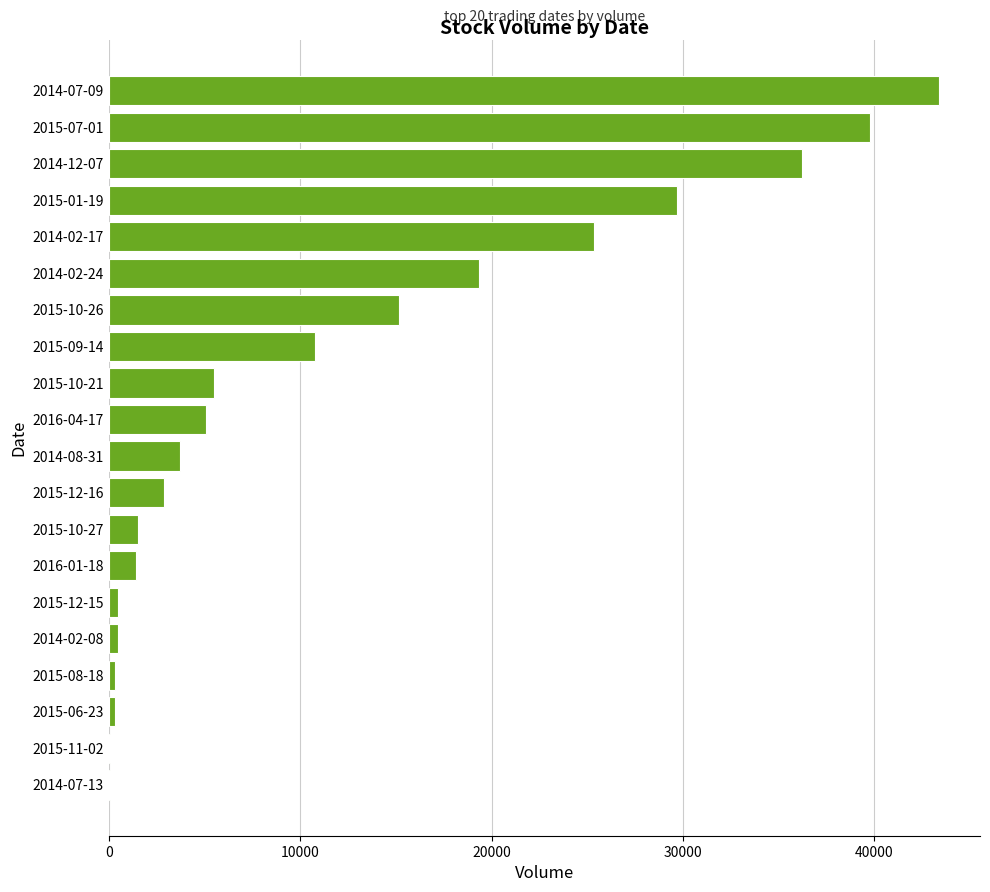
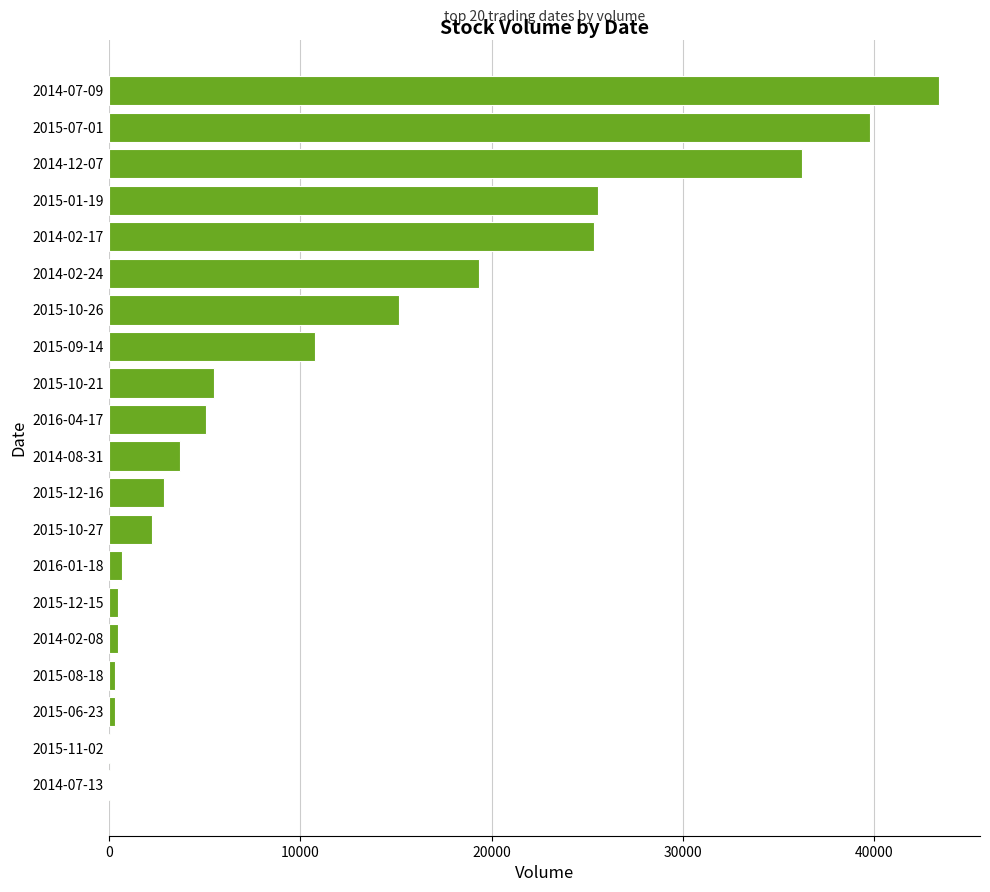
2015-01-19: 29700 -> 25500
2015-10-27: 1500 -> 2200
2016-01-18: 1400 -> 700
